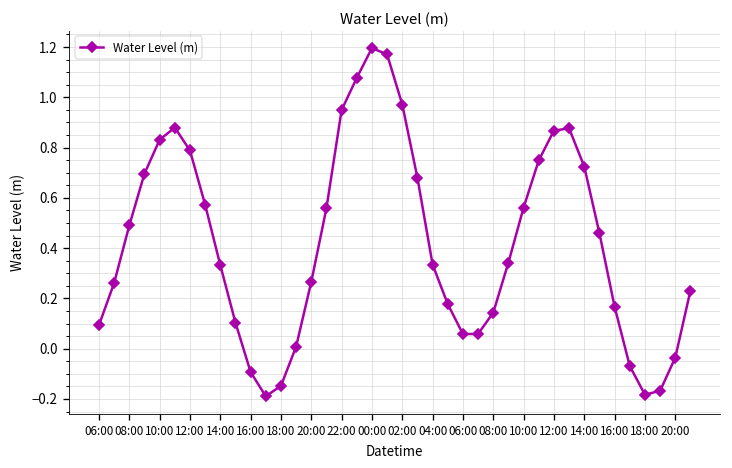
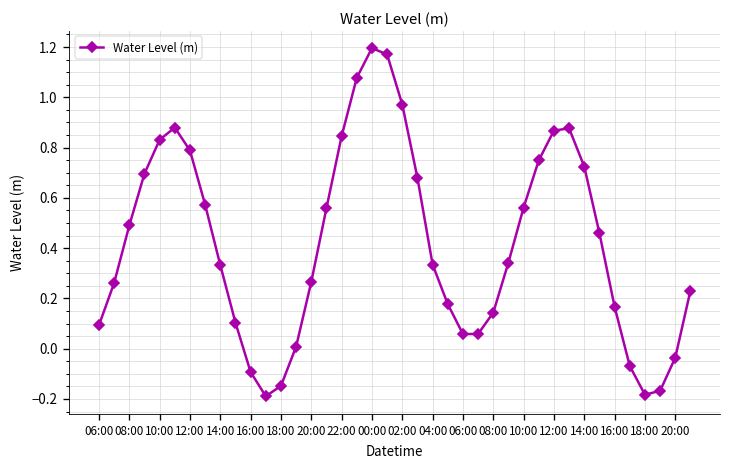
22:00: 0.95 -> 0.85
